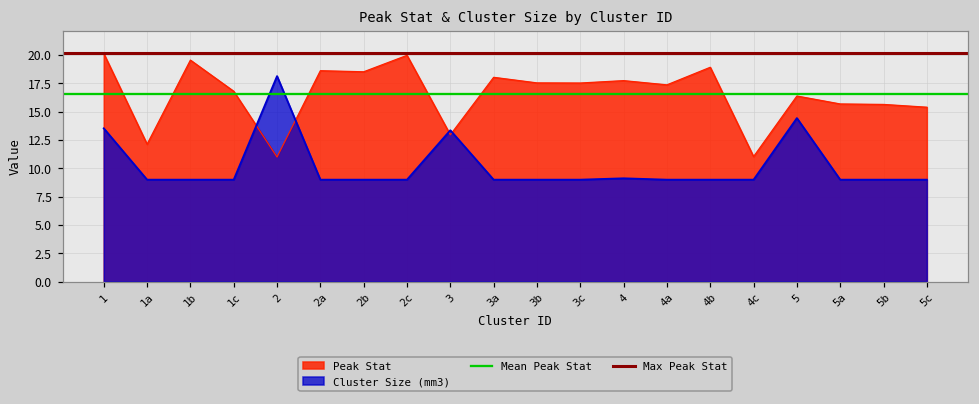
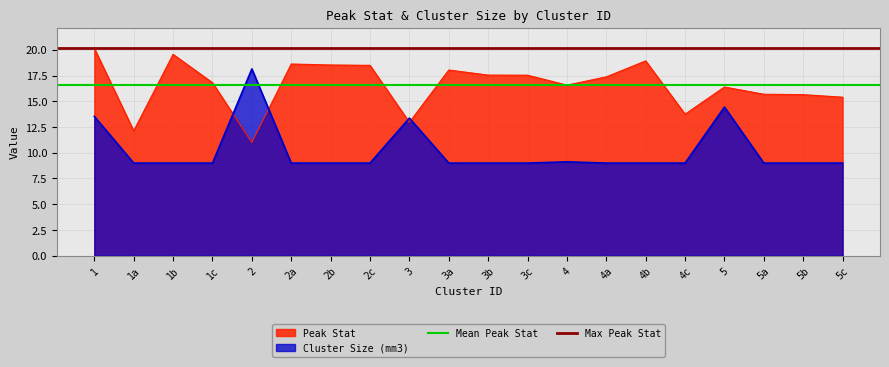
Peak Stat, 2c: 20.0 -> 18.5
Peak Stat, 4: 17.7 -> 16.6
Peak Stat, 4c: 11.0 -> 13.7
